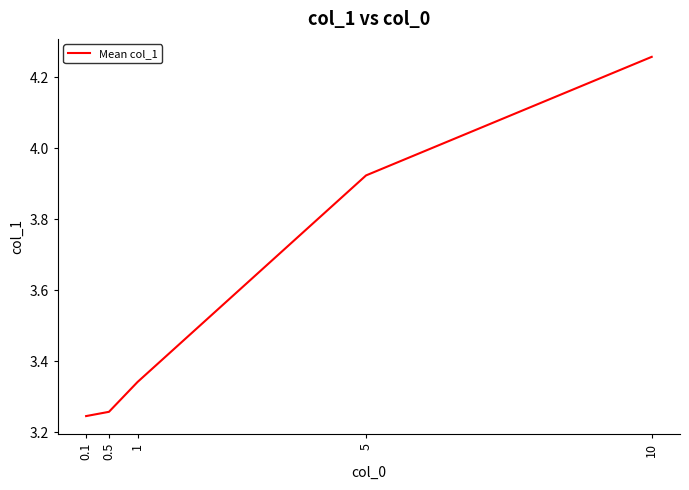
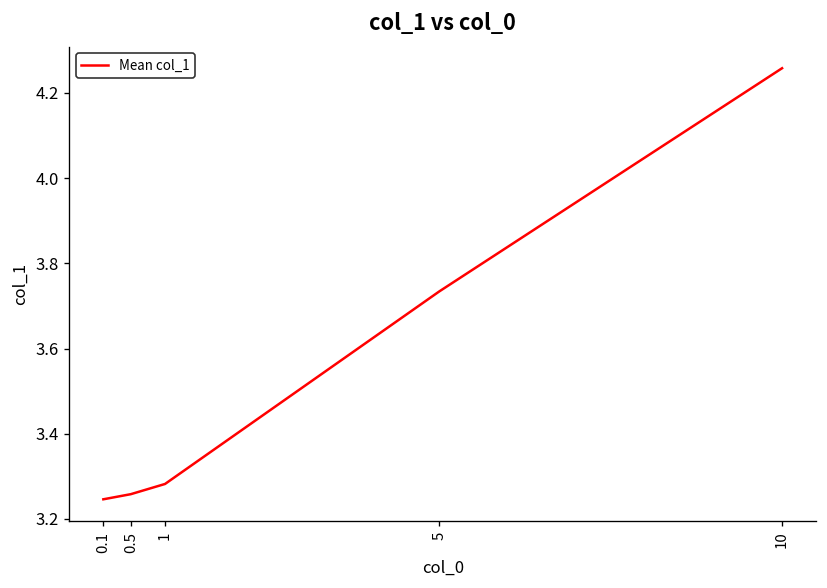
1: 3.34 -> 3.28
5: 3.92 -> 3.73
